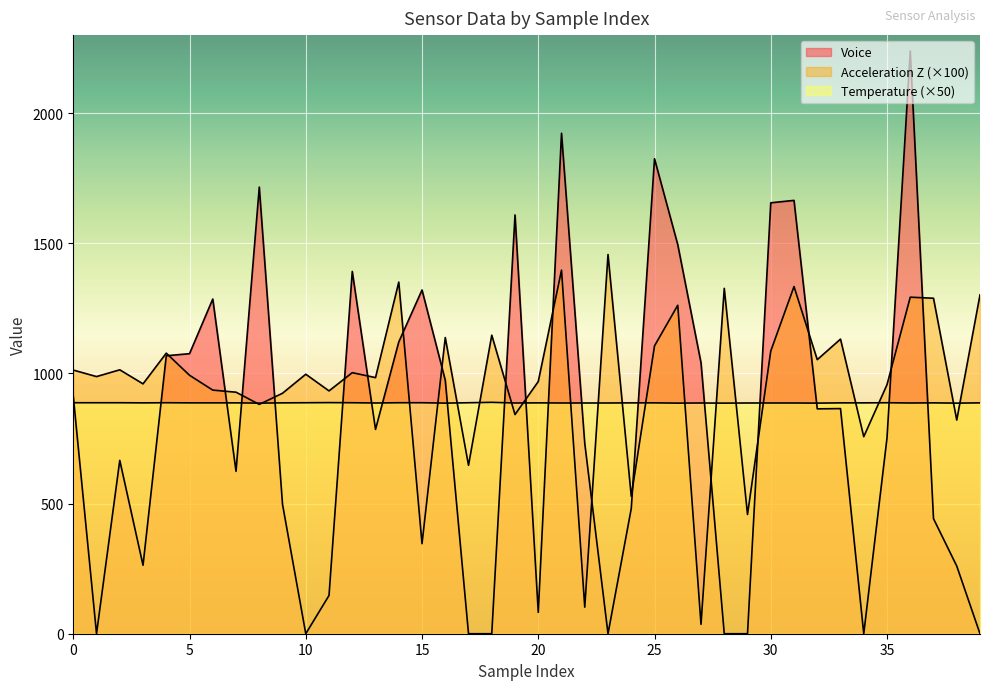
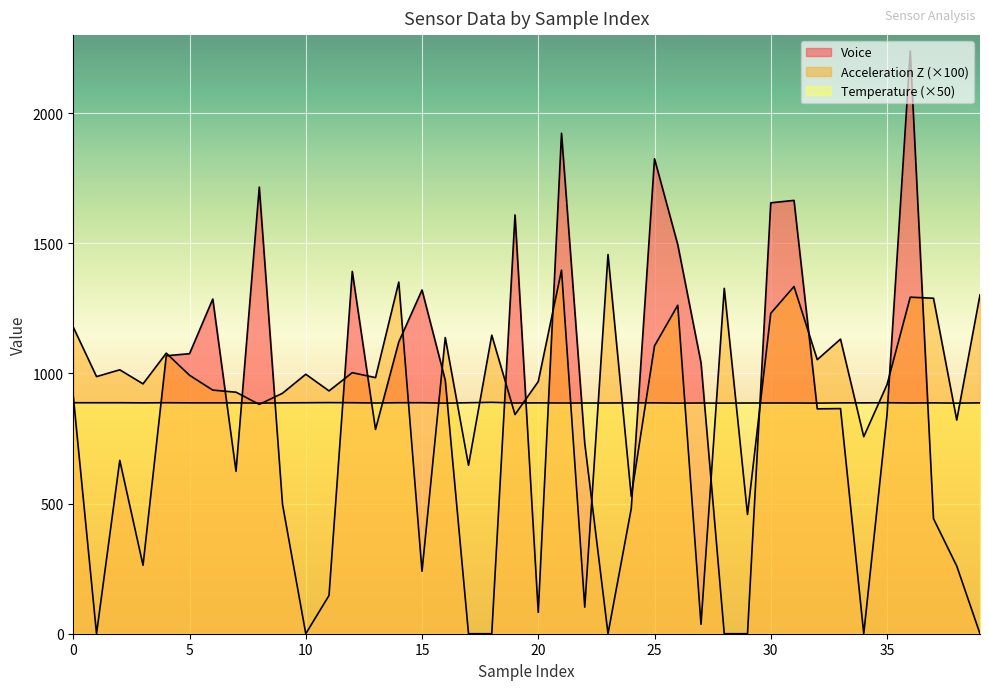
Acceleration Z (×100), 0: 1010 -> 1180
Acceleration Z (×100), 15: 350 -> 240
Acceleration Z (×100), 30: 1090 -> 1230
Voice, 35: 750 -> 840
